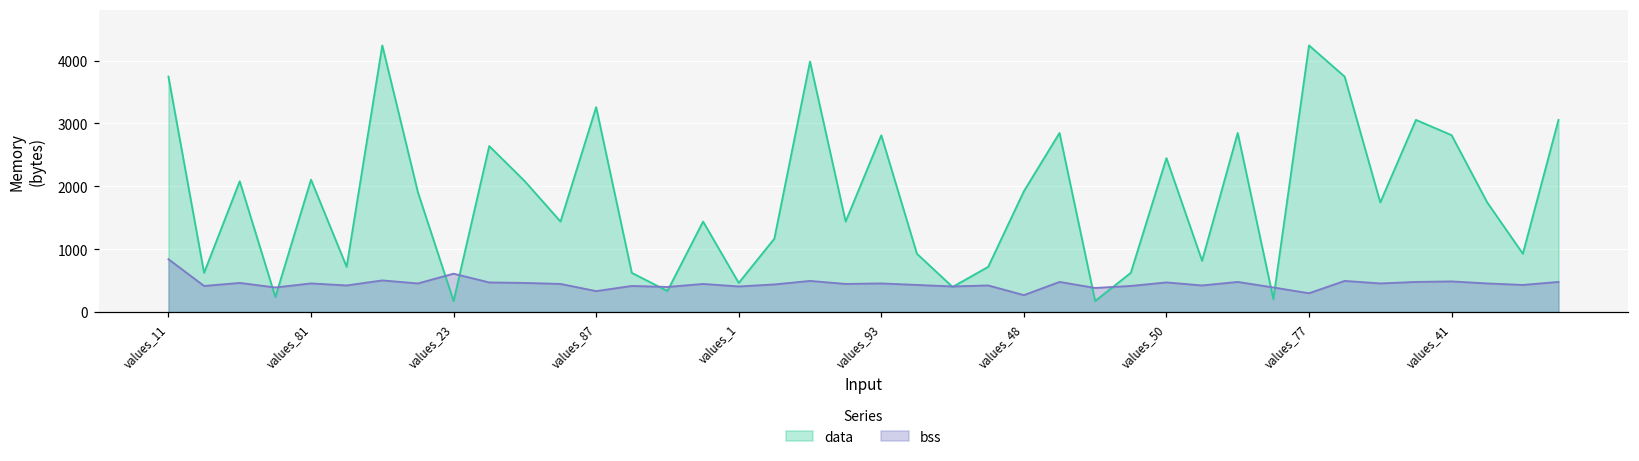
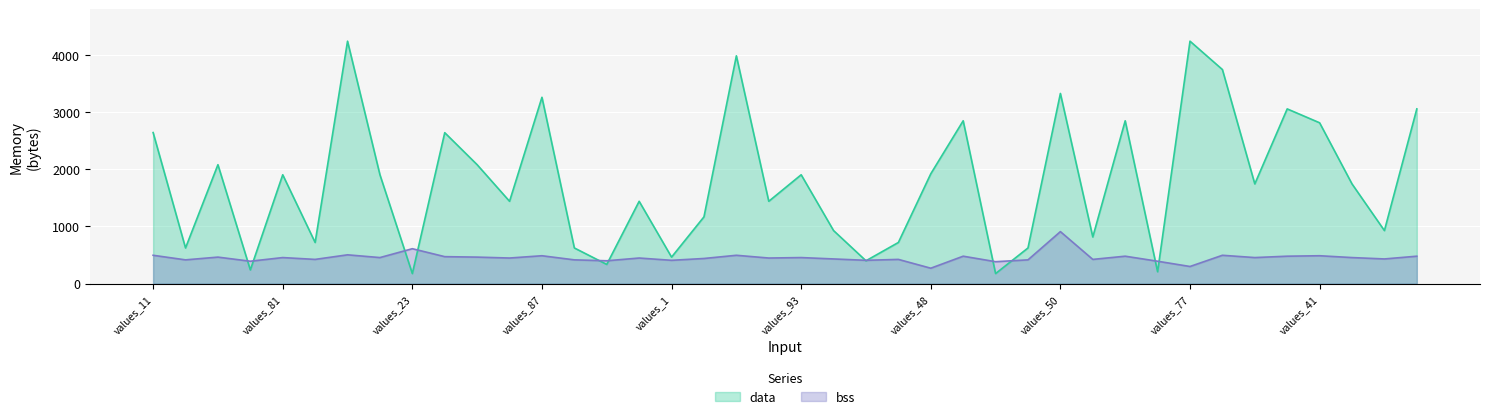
data, values_11: 3700 -> 2600
bss, values_11: 800 -> 500
data, values_81: 2100 -> 1900
bss, values_87: 300 -> 500
data, values_93: 2800 -> 1900
data, values_50: 2400 -> 3300
bss, values_50: 500 -> 900
